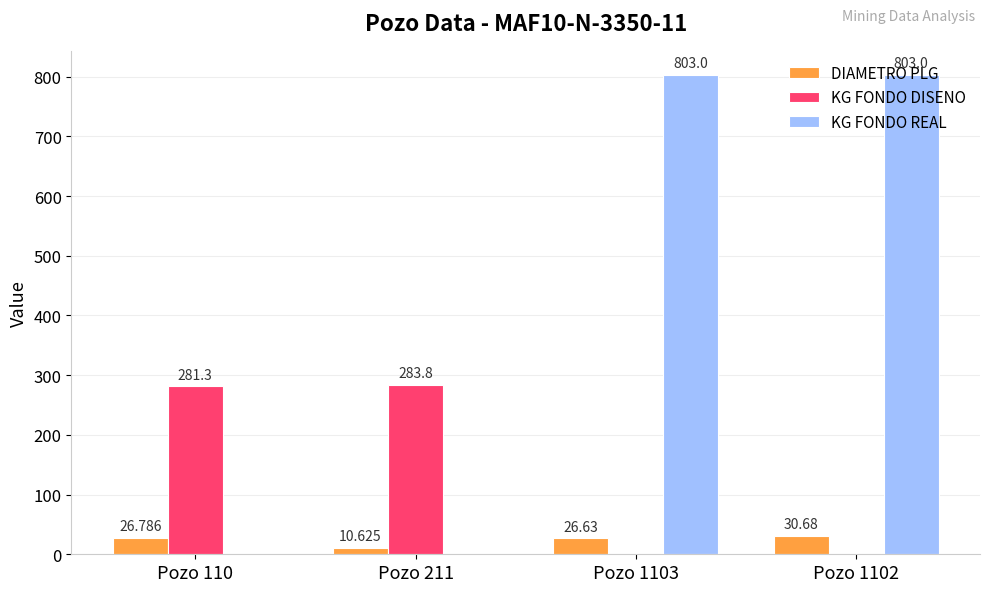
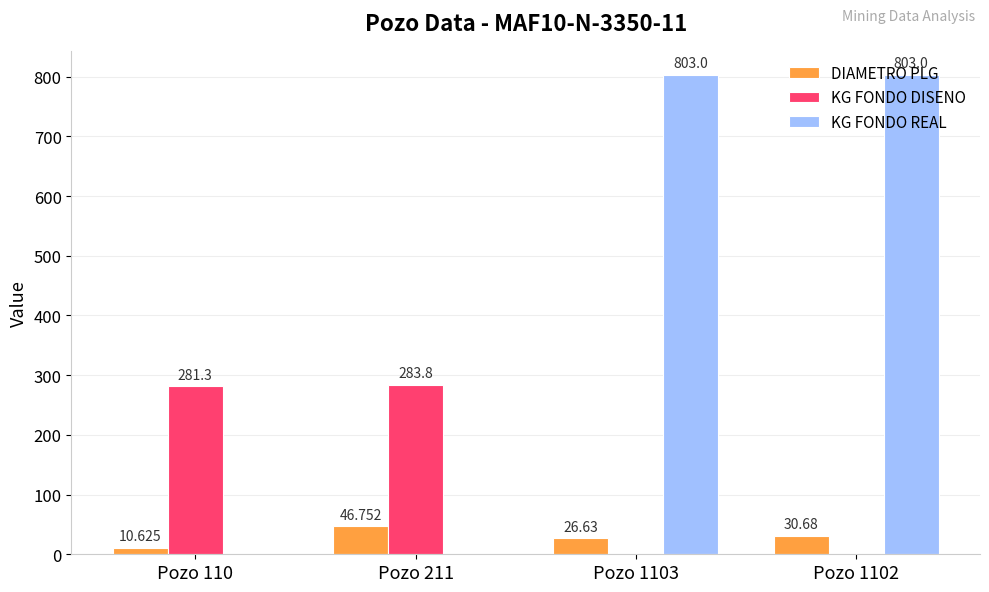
DIAMETRO PLG, Pozo 110: 26.786 -> 10.625
DIAMETRO PLG, Pozo 211: 10.625 -> 46.752
